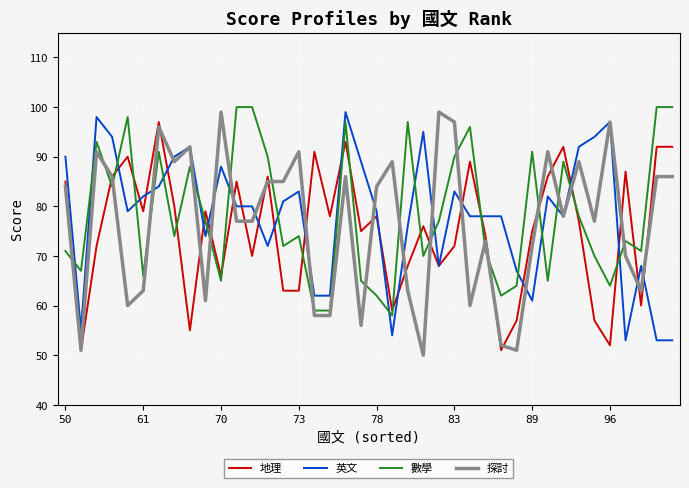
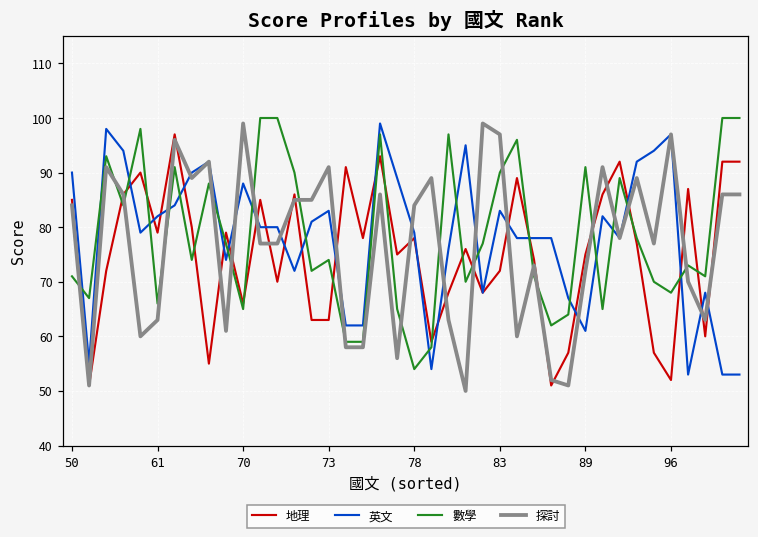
數學, 78: 62 -> 54
數學, 96: 64 -> 68
